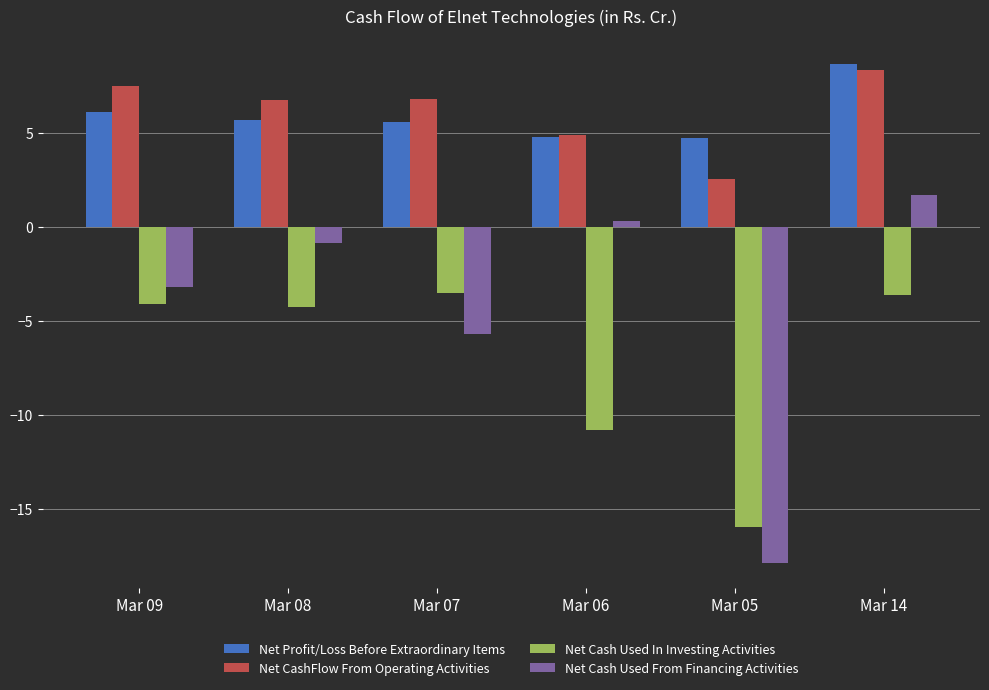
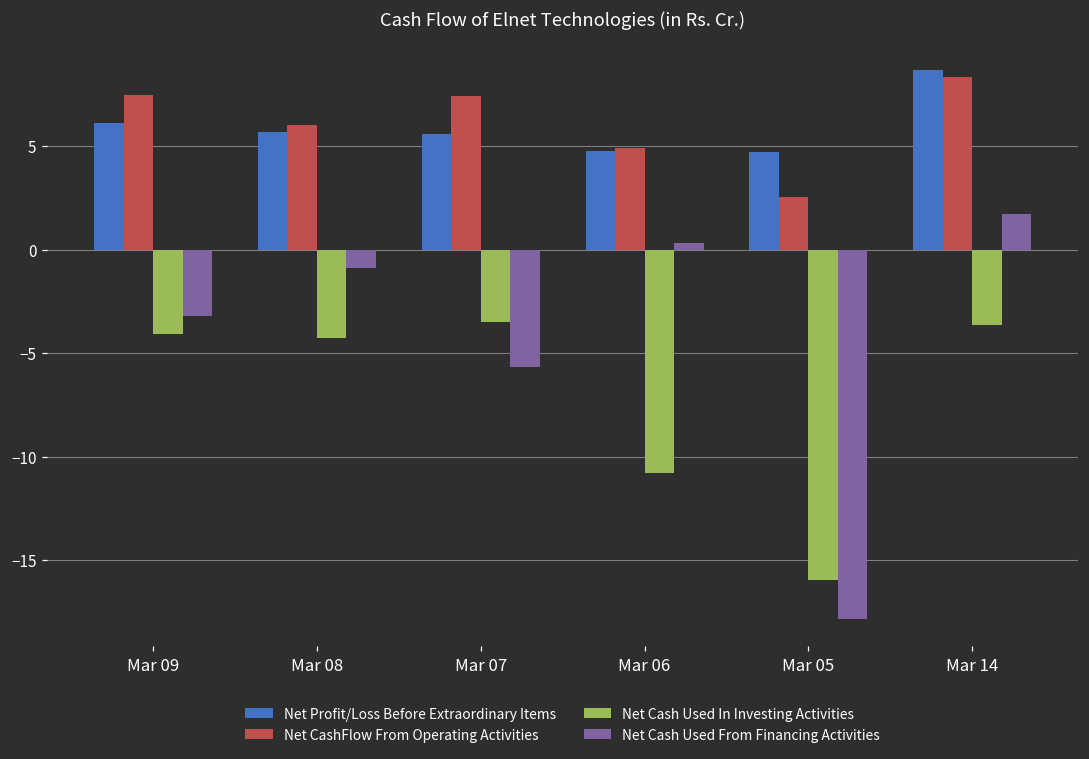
Net CashFlow From Operating Activities, Mar 08: 6.7 -> 6.0
Net CashFlow From Operating Activities, Mar 07: 6.8 -> 7.4
